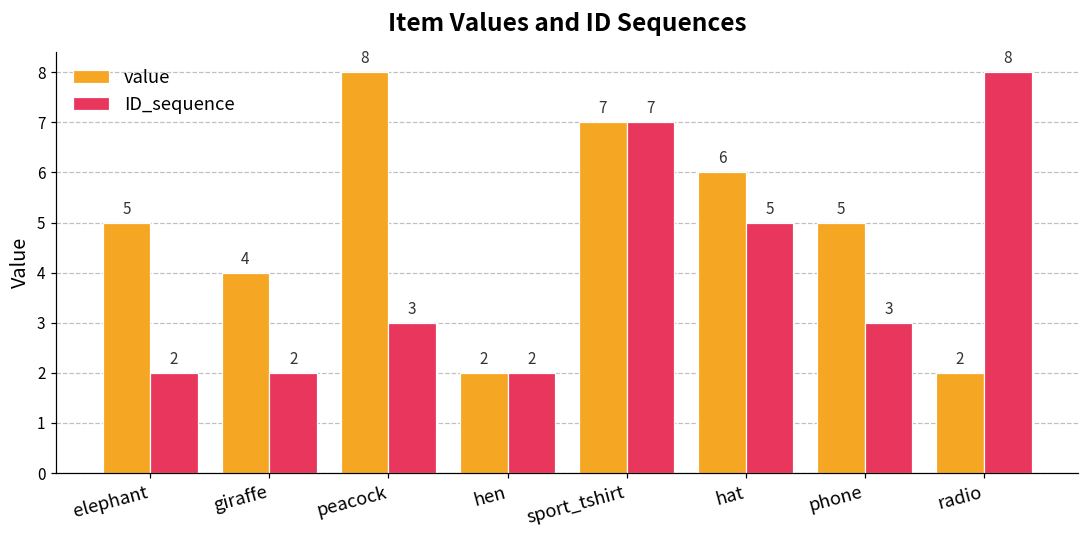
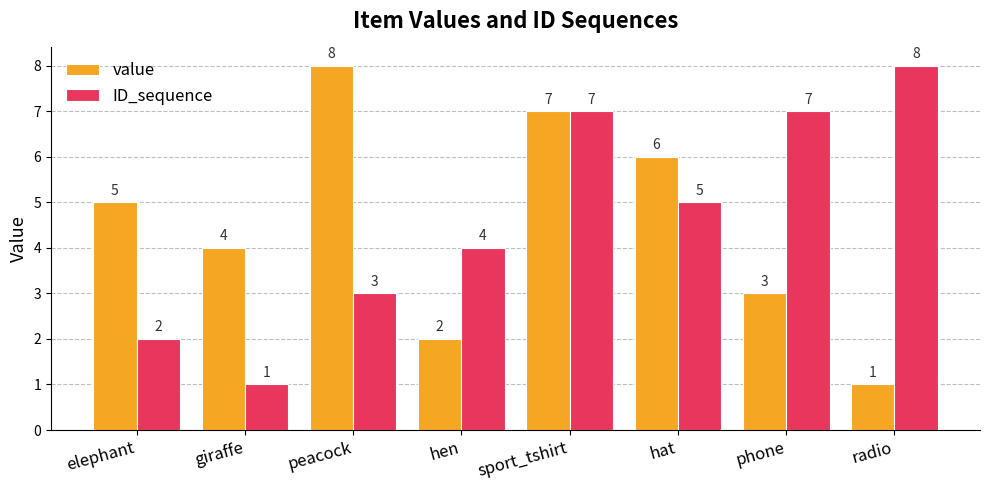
ID_sequence, giraffe: 2 -> 1
ID_sequence, hen: 2 -> 4
value, phone: 5 -> 3
ID_sequence, phone: 3 -> 7
value, radio: 2 -> 1
